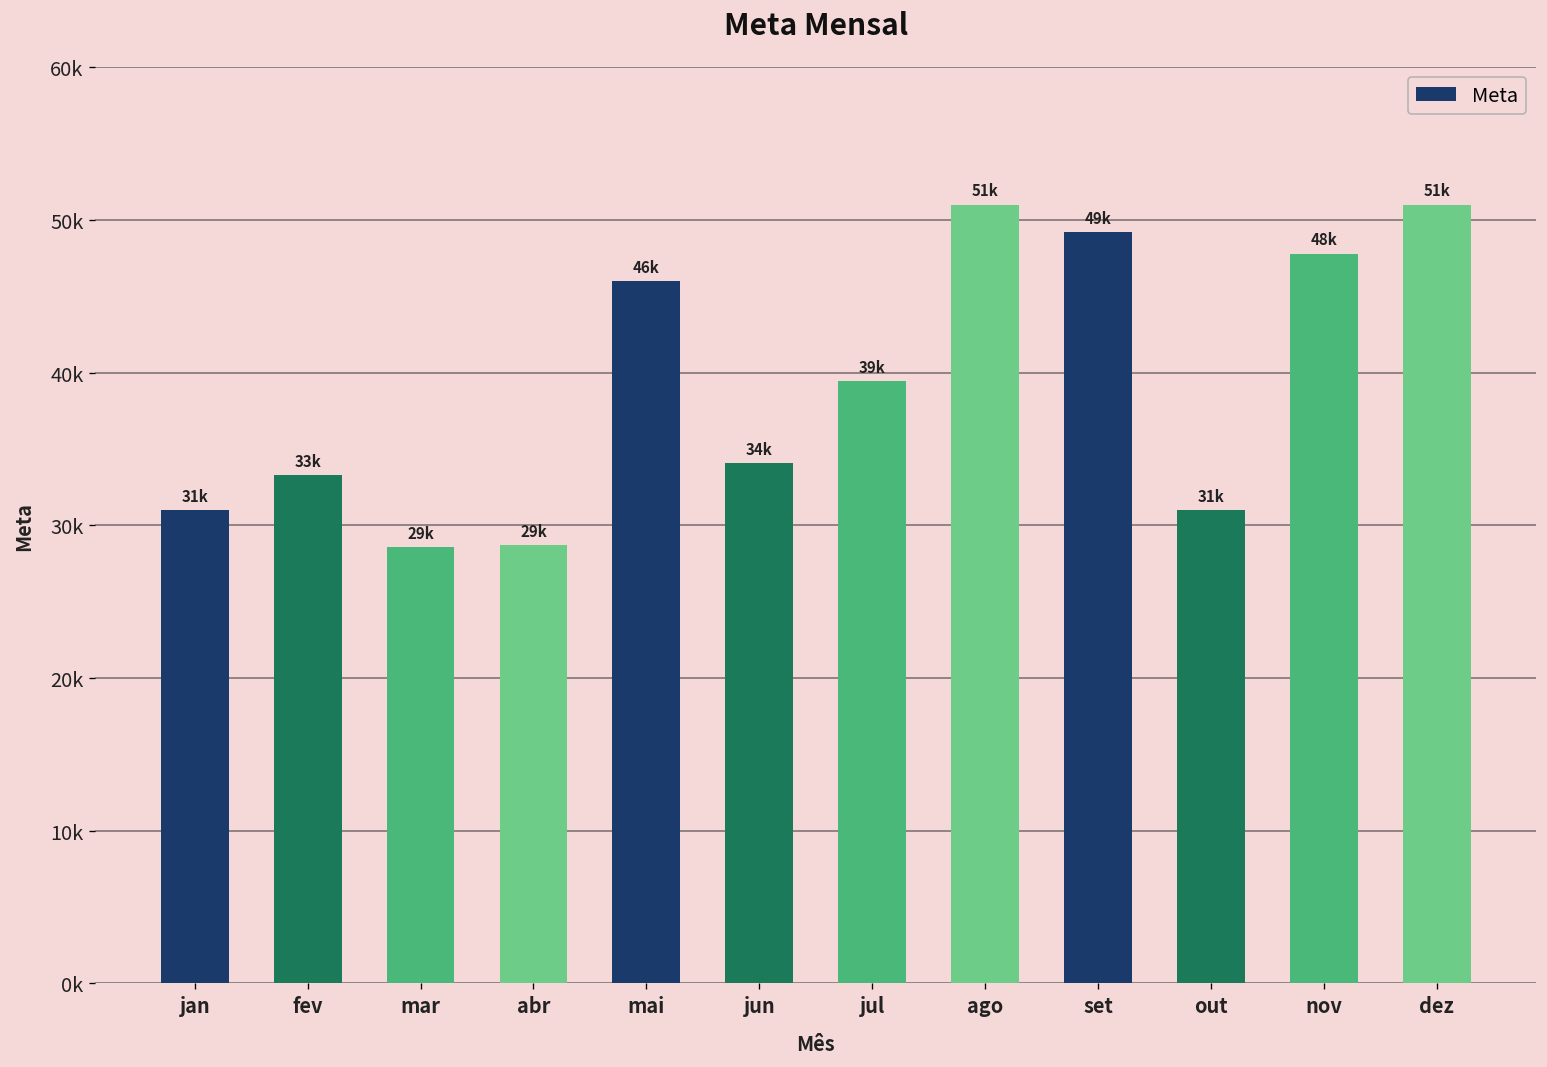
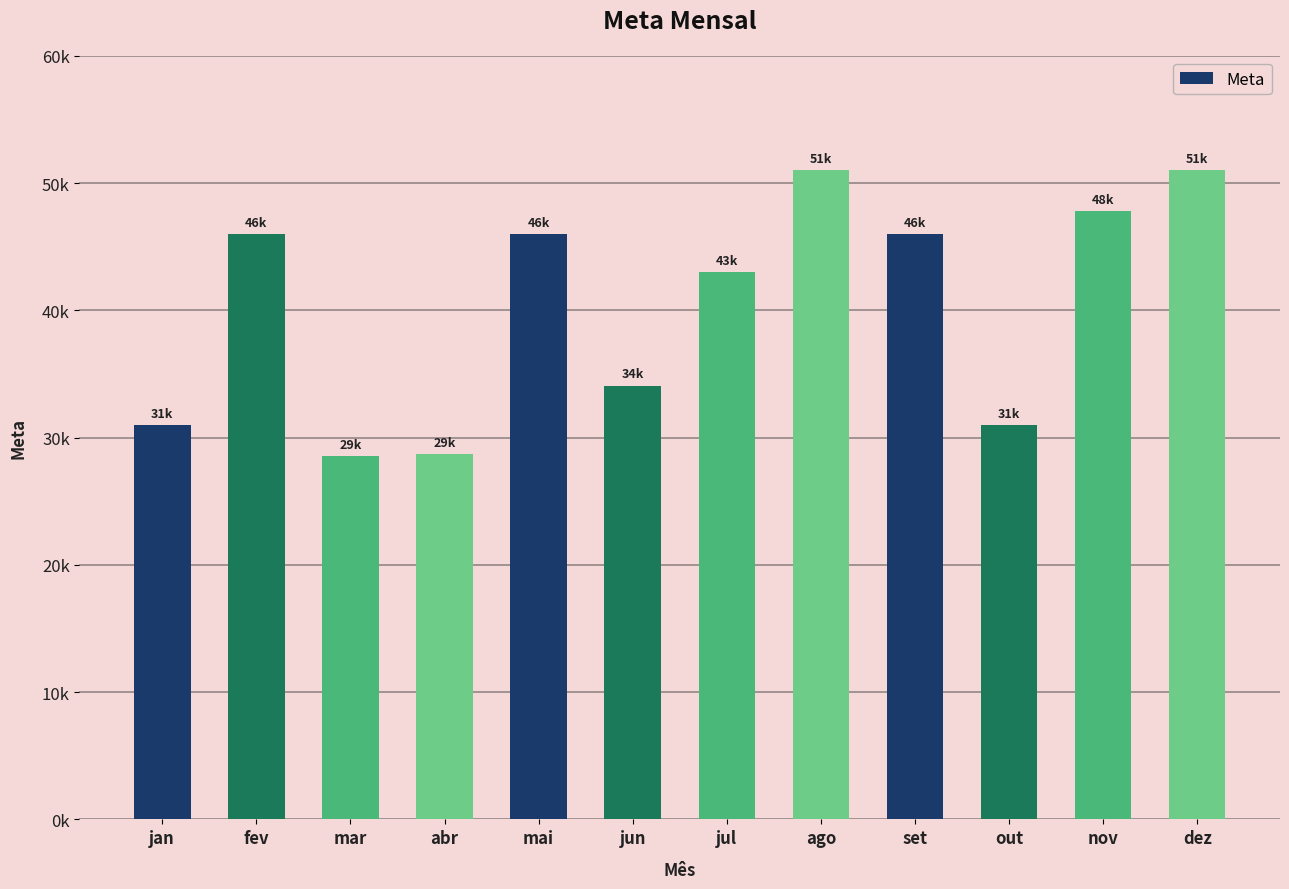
fev: 33k -> 46k
jul: 39k -> 43k
set: 49k -> 46k
